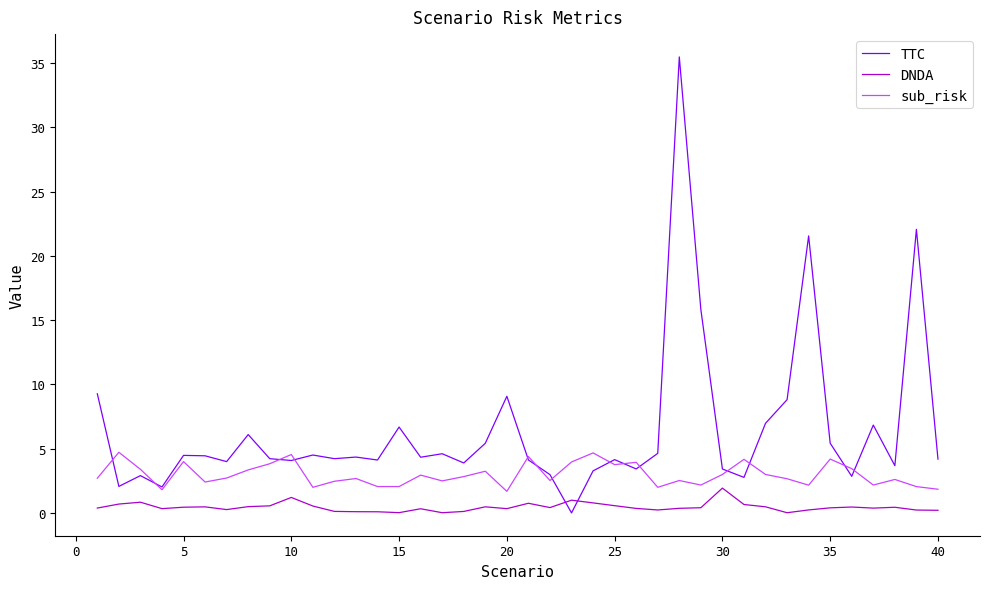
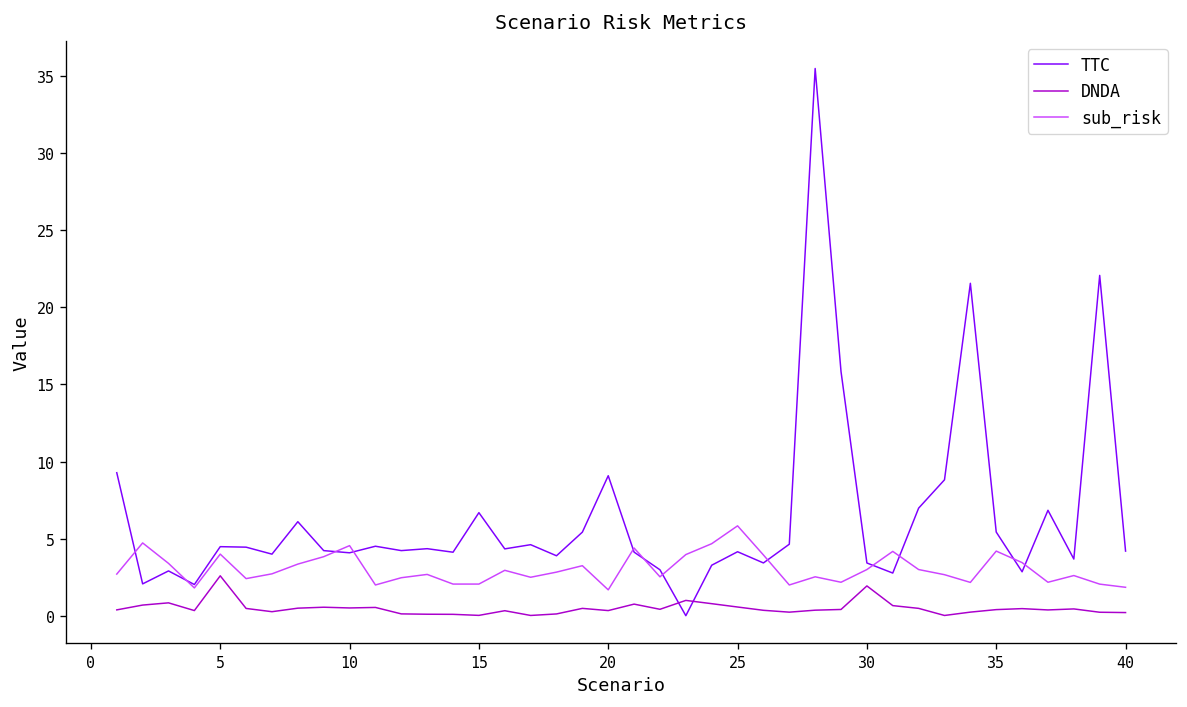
DNDA, 5: 0.5 -> 2.6
DNDA, 10: 1.2 -> 0.5
sub_risk, 25: 3.8 -> 5.8
